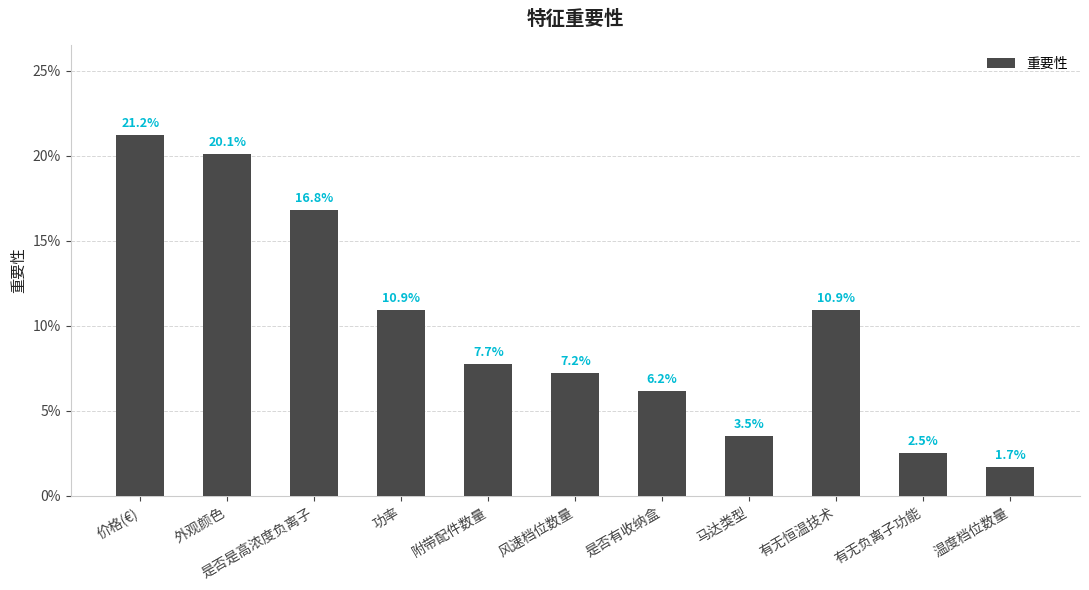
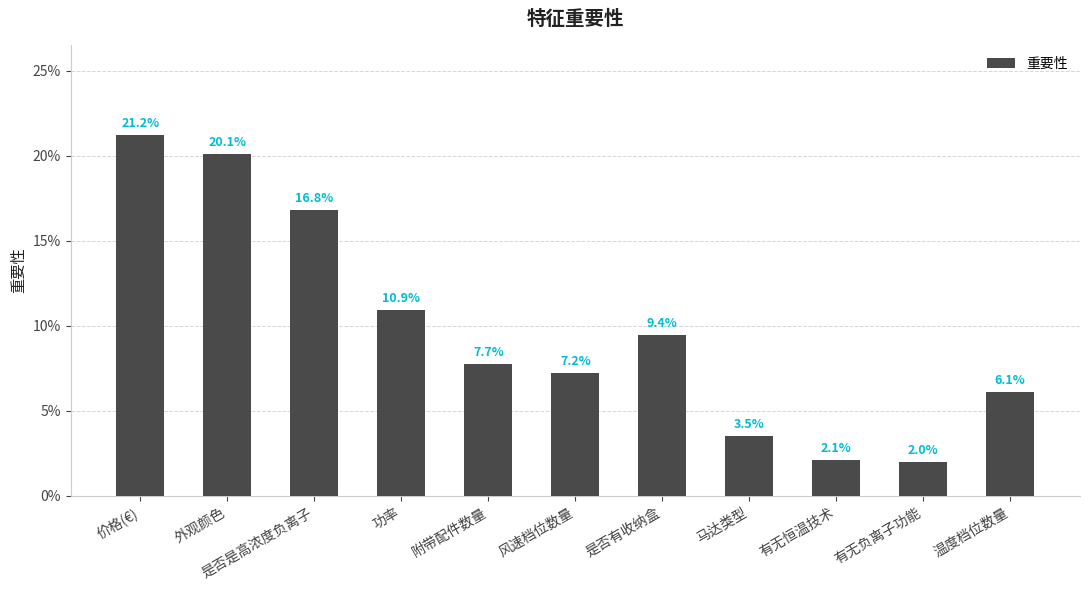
是否有收纳盒: 6.2% -> 9.4%
有无恒温技术: 10.9% -> 2.1%
有无负离子功能: 2.5% -> 2.0%
温度档位数量: 1.7% -> 6.1%
